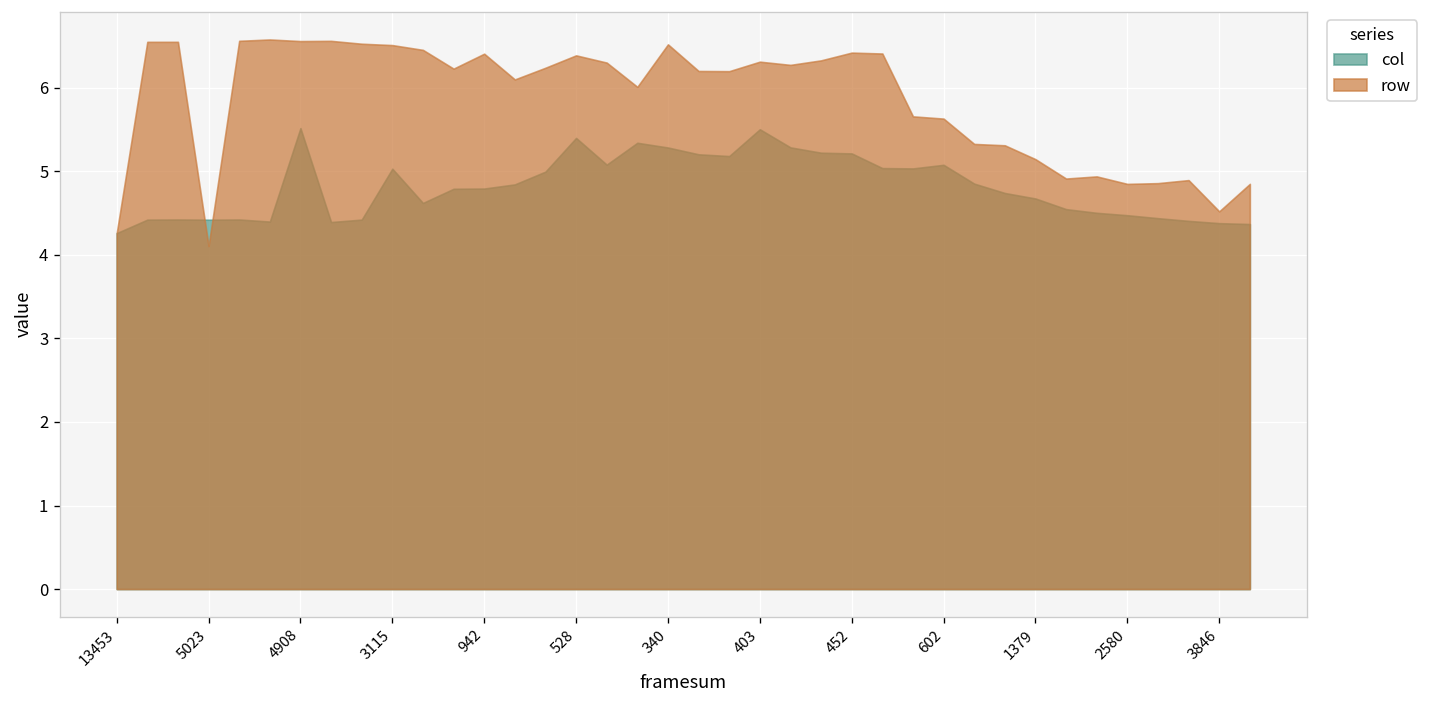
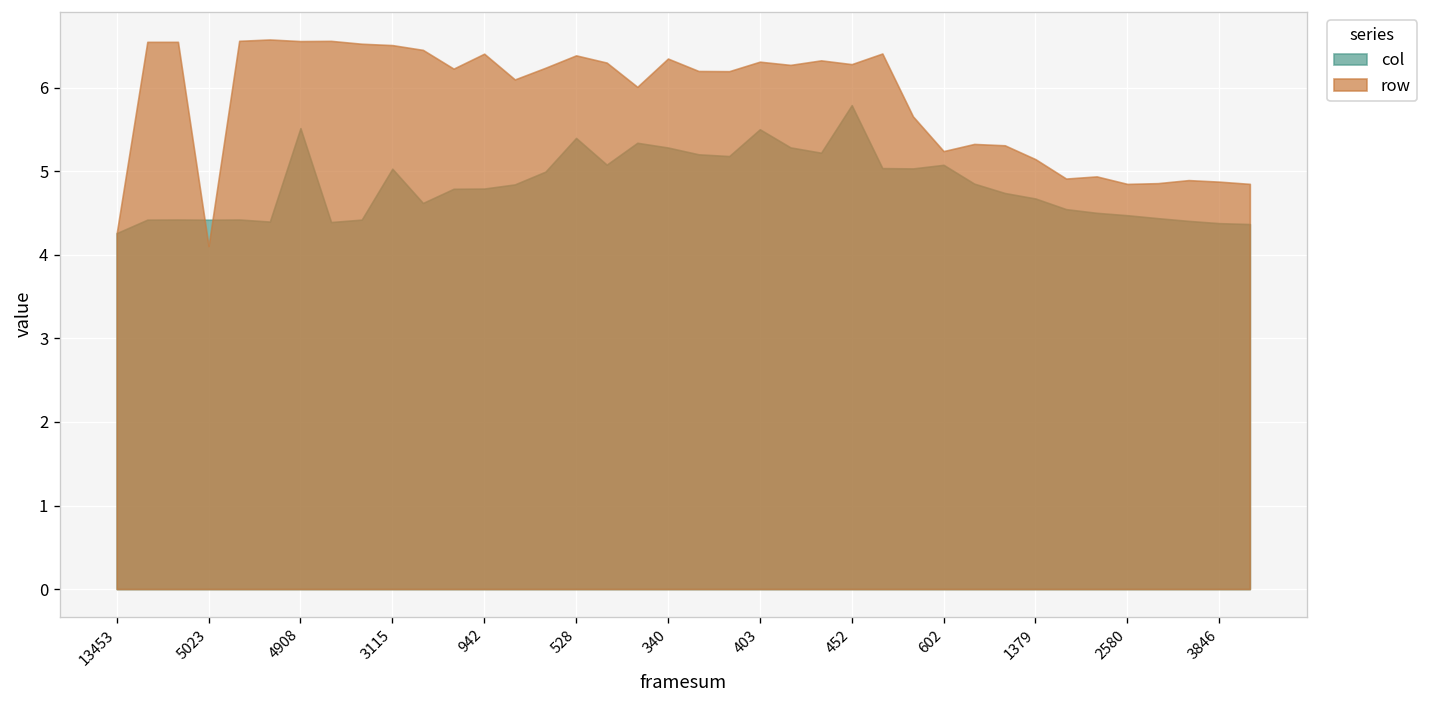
row, 340: 6.5 -> 6.4
col, 452: 5.2 -> 5.8
row, 452: 6.4 -> 6.3
row, 602: 5.6 -> 5.2
row, 3846: 4.5 -> 4.9
